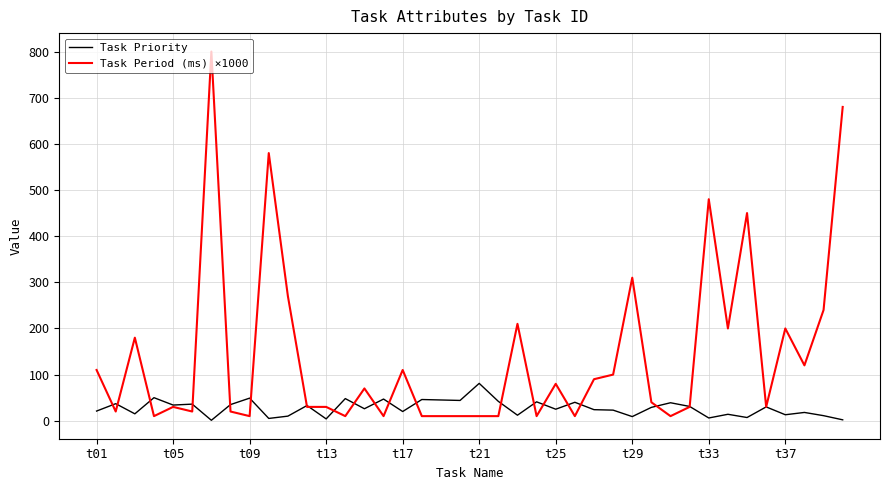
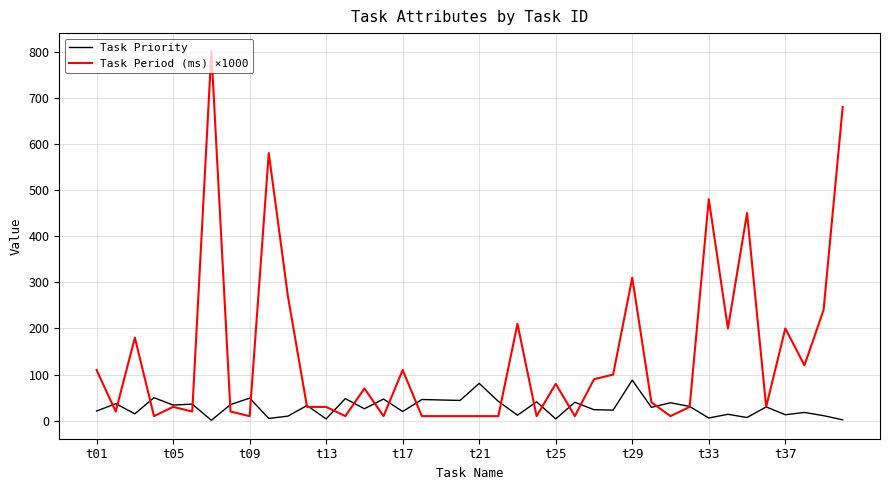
Task Priority, t25: 30 -> 0
Task Priority, t29: 10 -> 90
